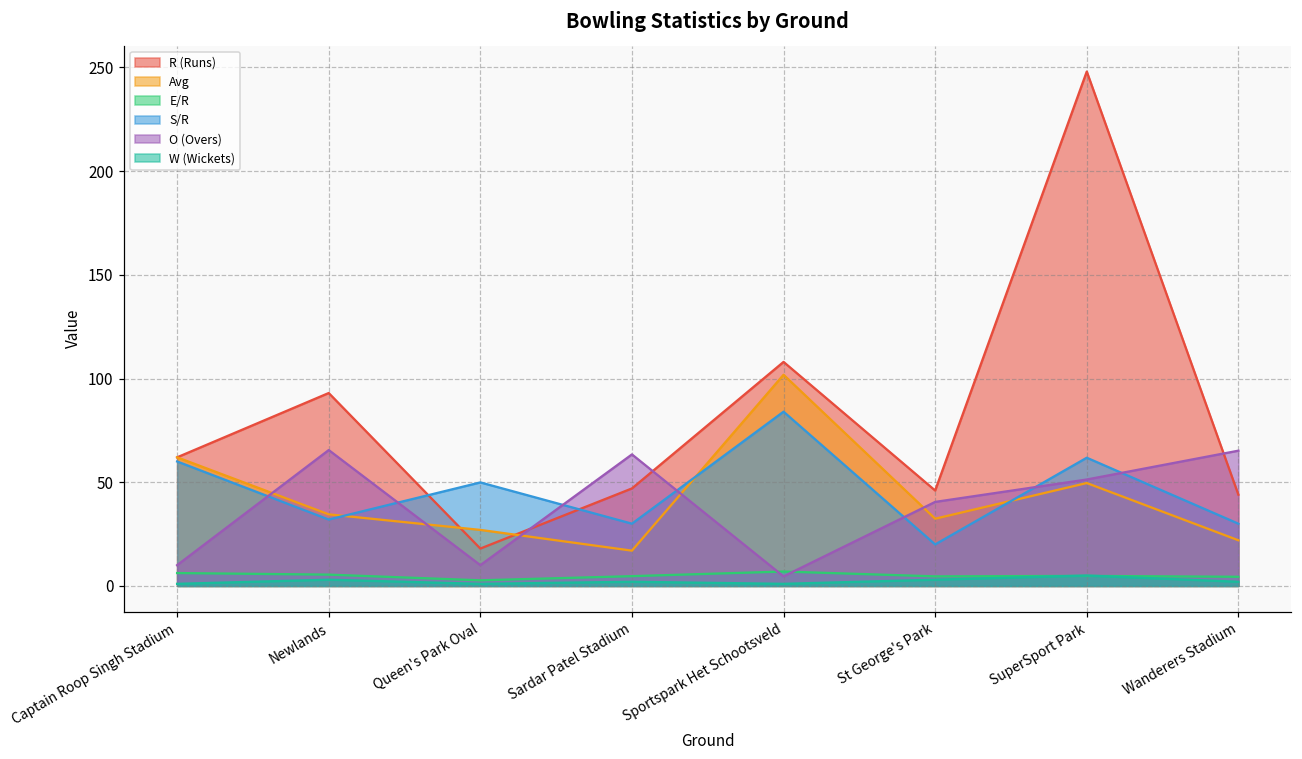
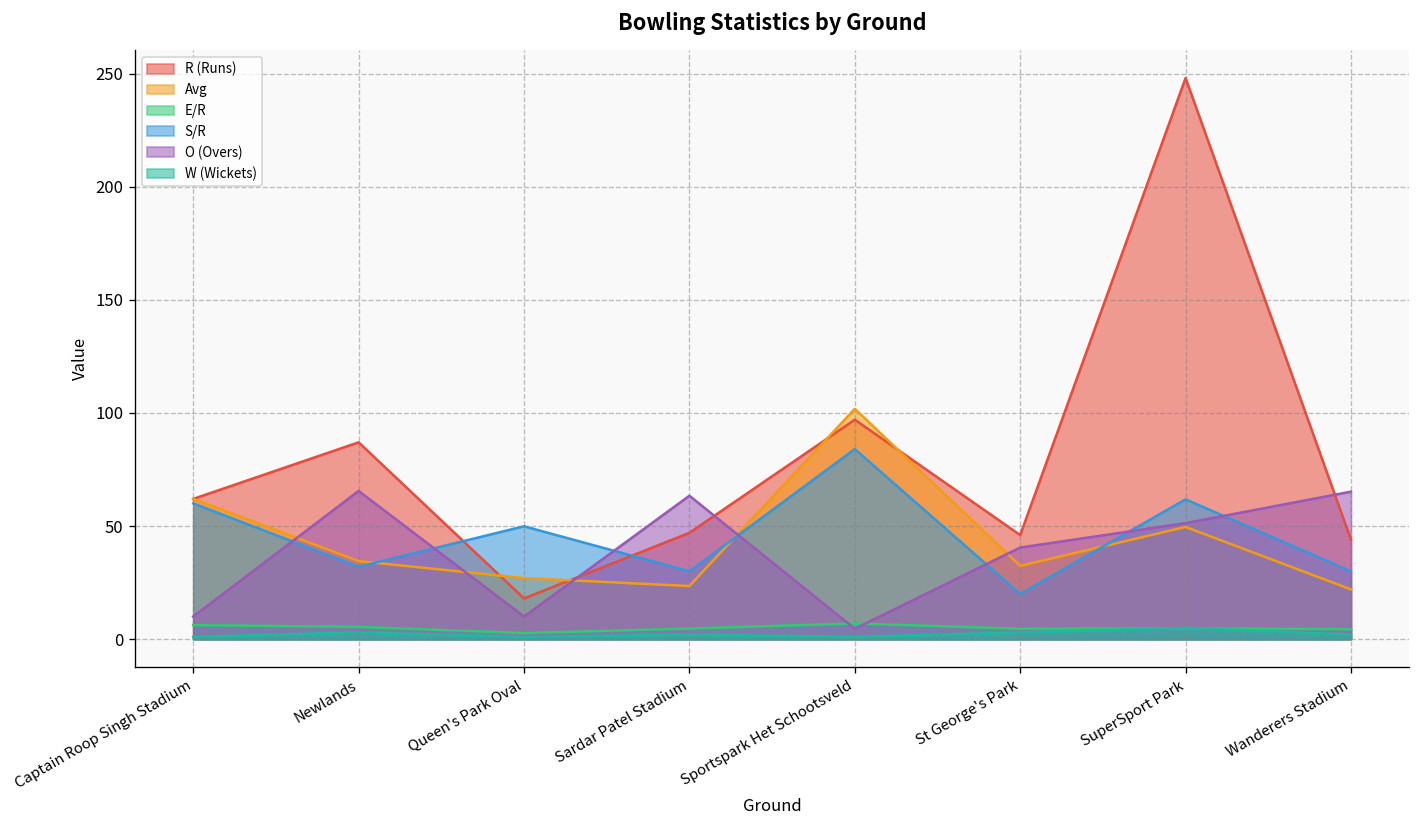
R (Runs), Newlands: 93 -> 87
Avg, Sardar Patel Stadium: 17 -> 24
R (Runs), Sportspark Het Schootsveld: 108 -> 97
